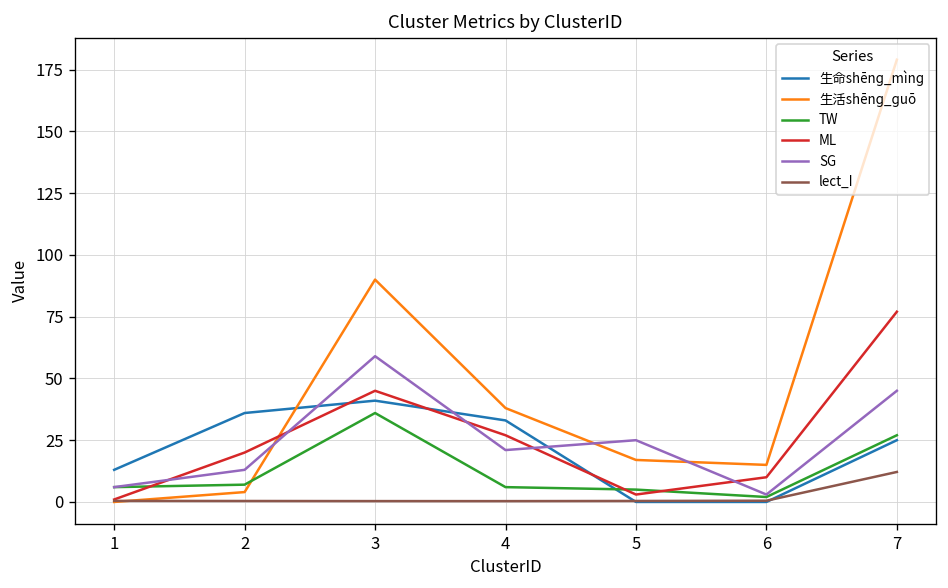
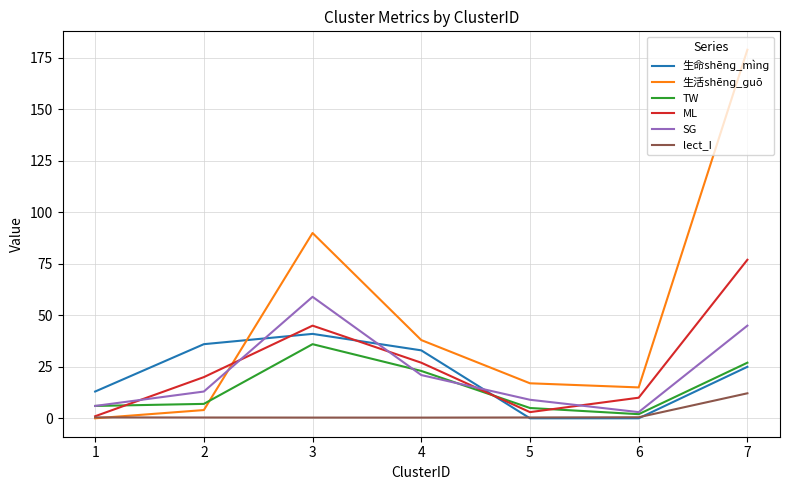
TW, 4: 6 -> 23
SG, 5: 25 -> 9
